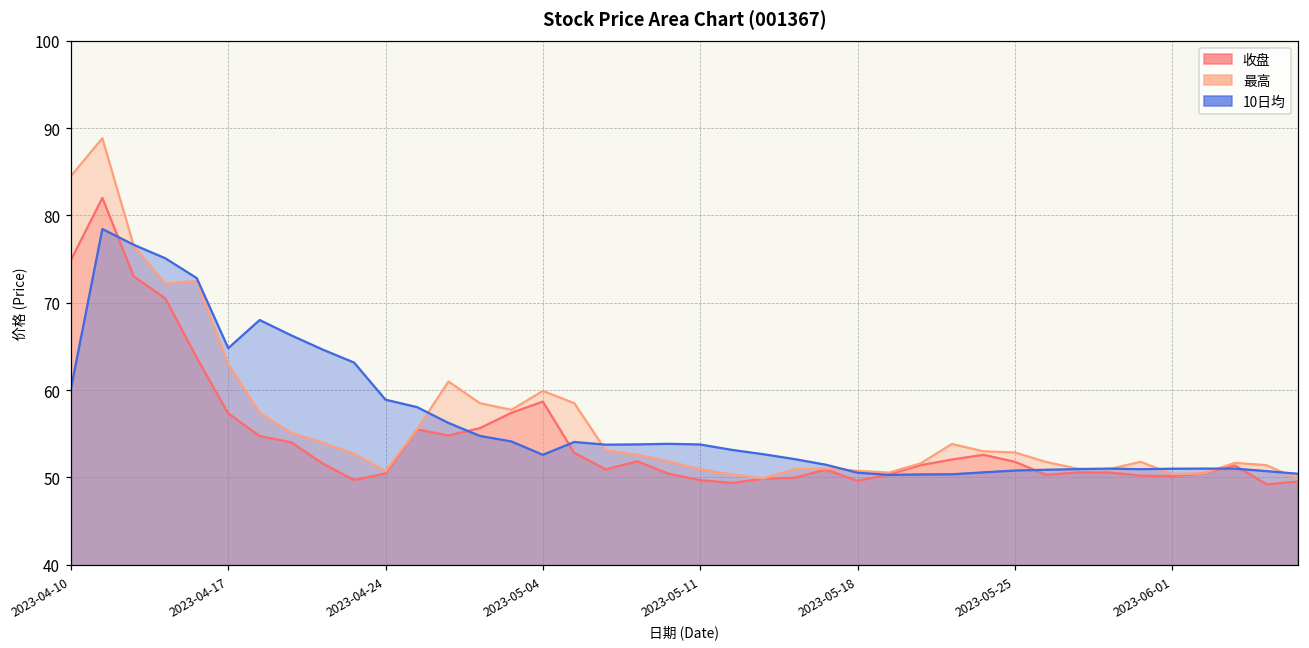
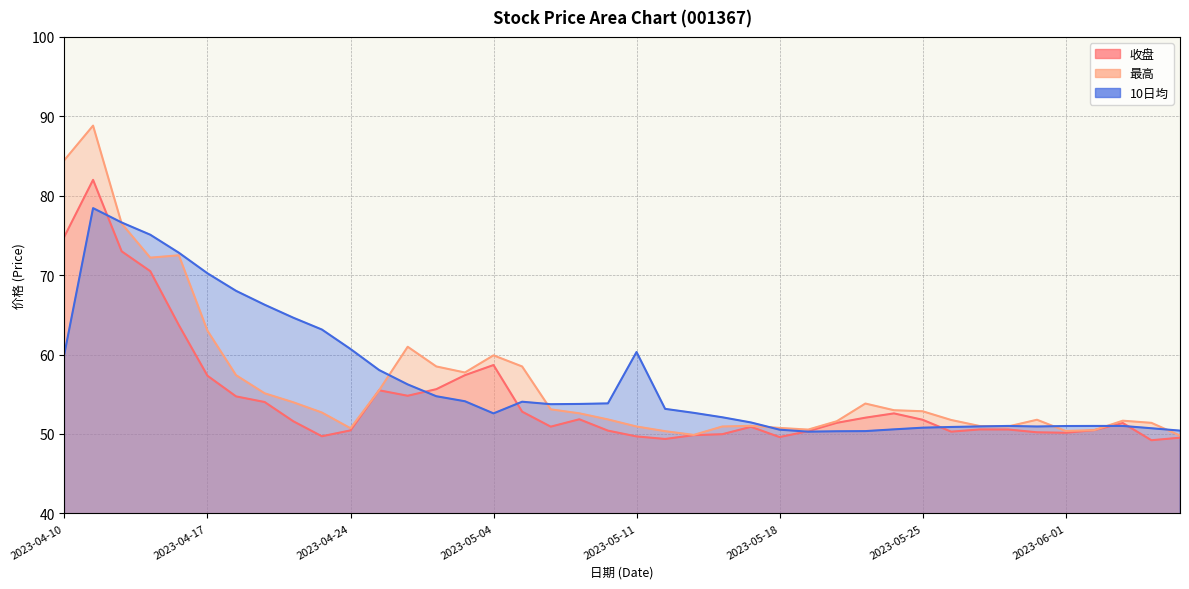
10日均, 2023-04-17: 65 -> 70
10日均, 2023-04-24: 59 -> 61
10日均, 2023-05-11: 54 -> 60
